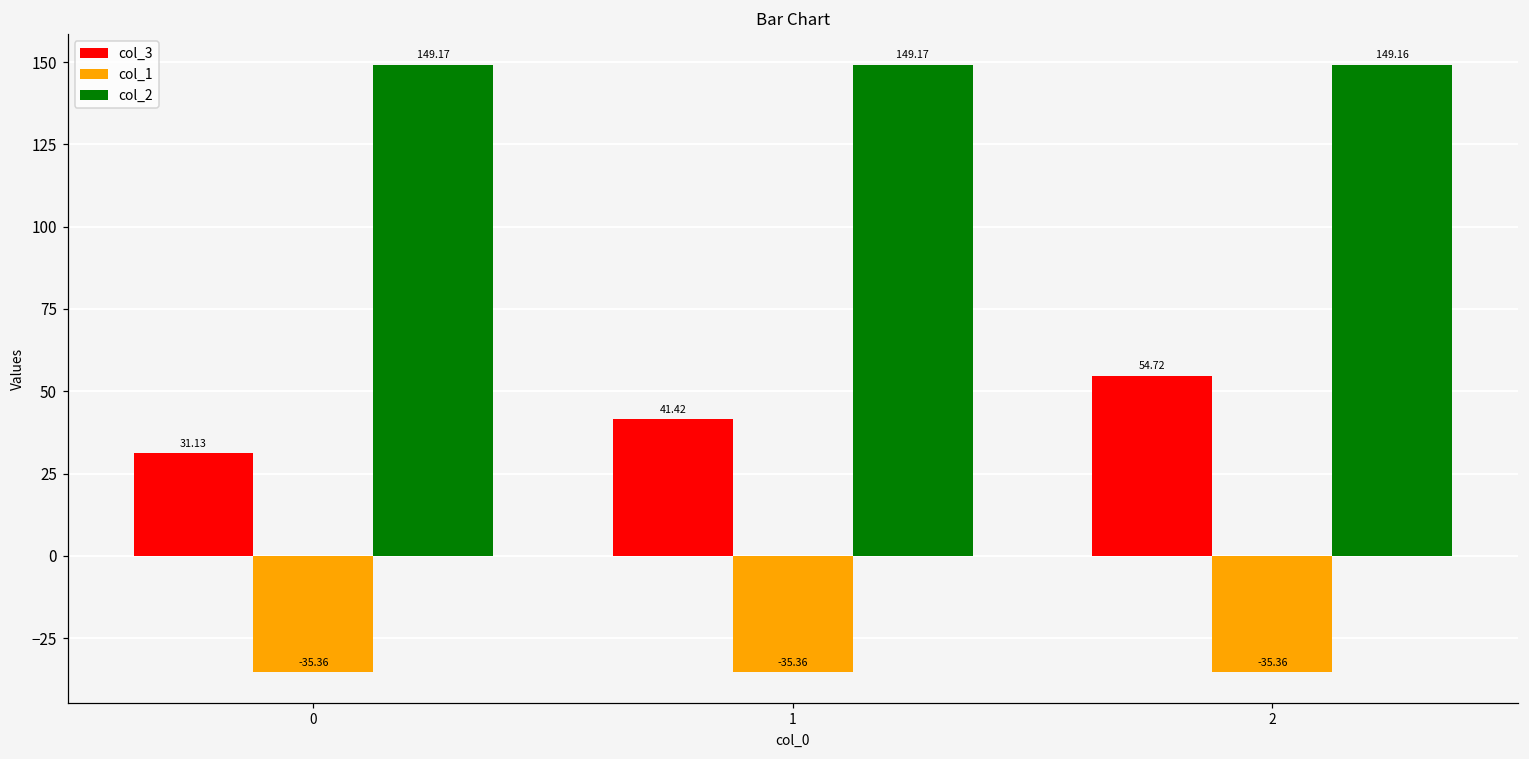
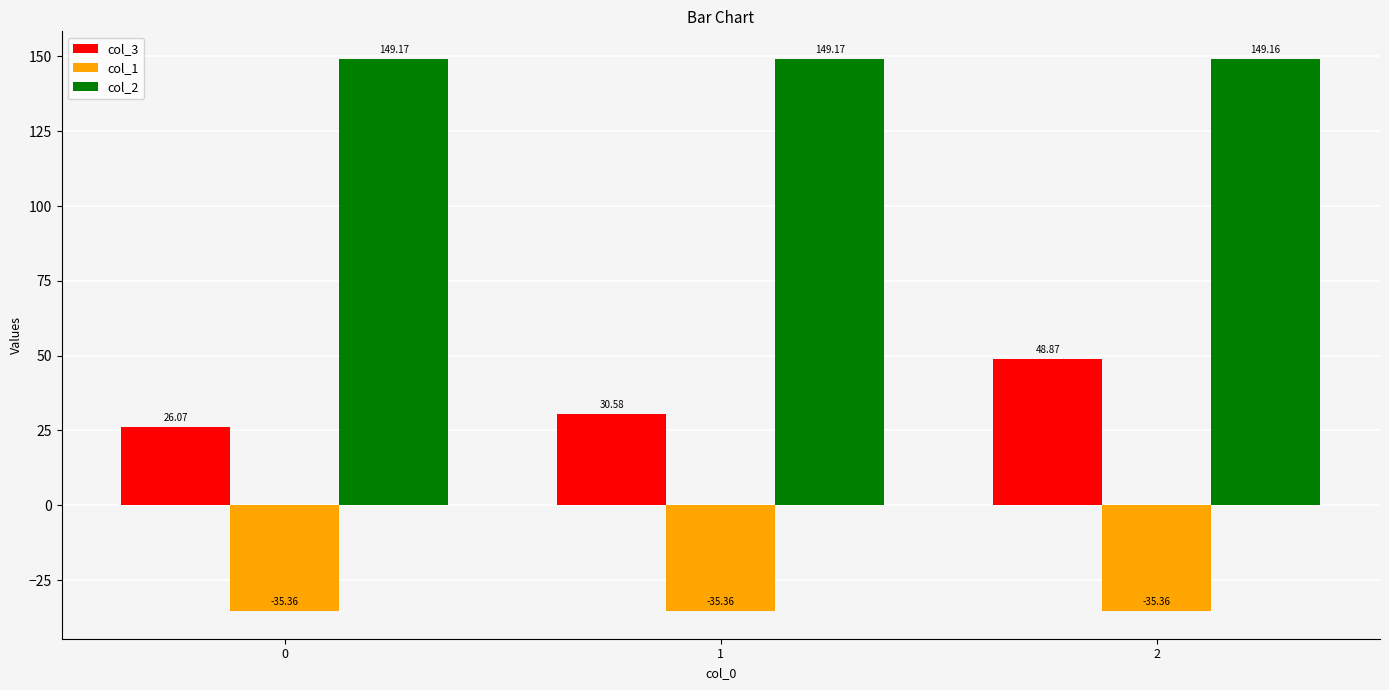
col_3, 0: 31.13 -> 26.07
col_3, 1: 41.42 -> 30.58
col_3, 2: 54.72 -> 48.87
